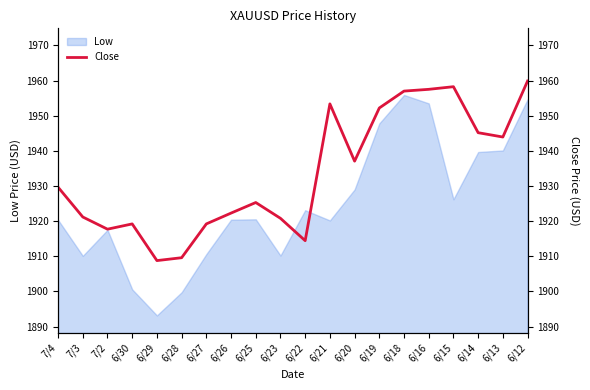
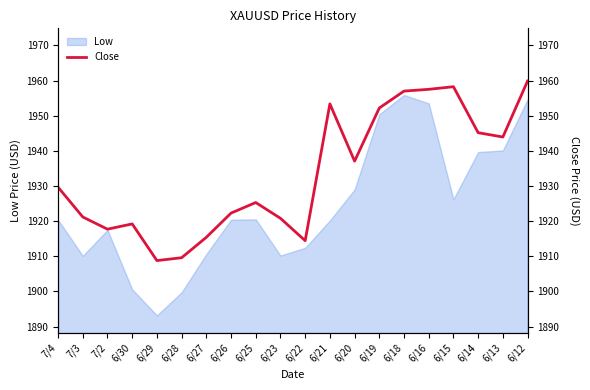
Low, 6/22: 1923 -> 1912
Low, 6/19: 1948 -> 1950
Close, 6/27: 1919 -> 1915
